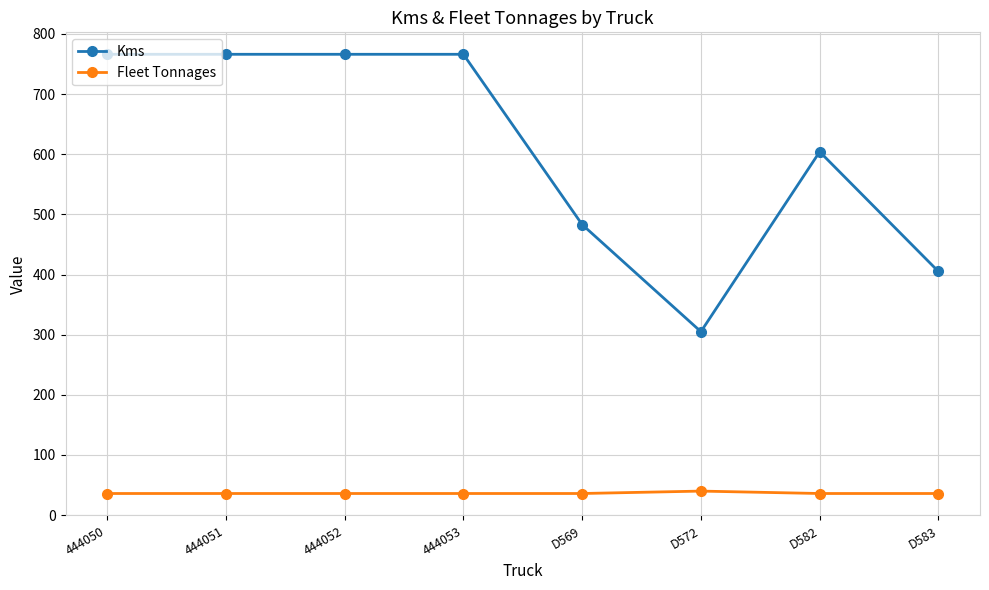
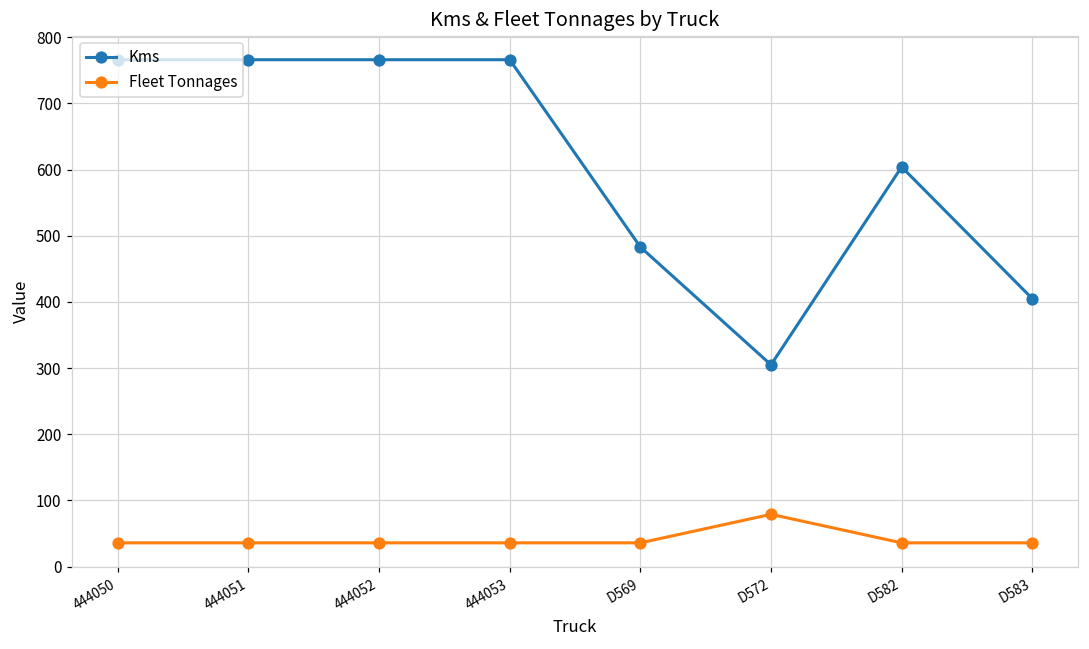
Fleet Tonnages, D572: 40 -> 80
